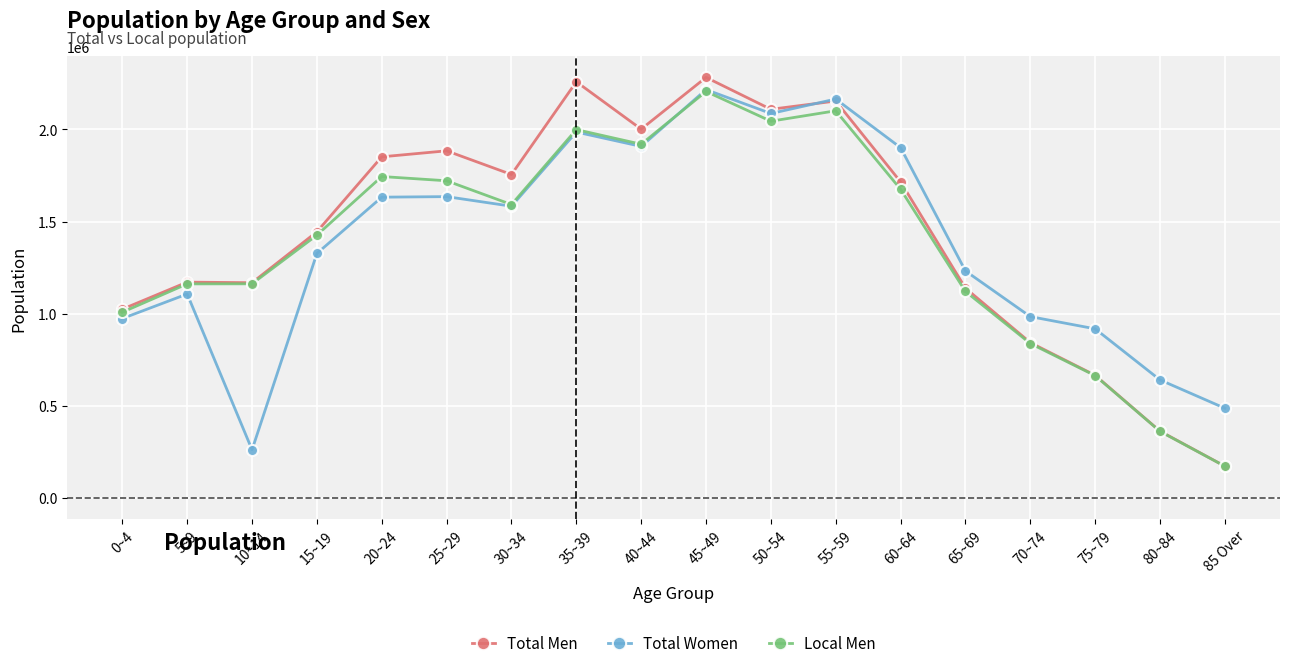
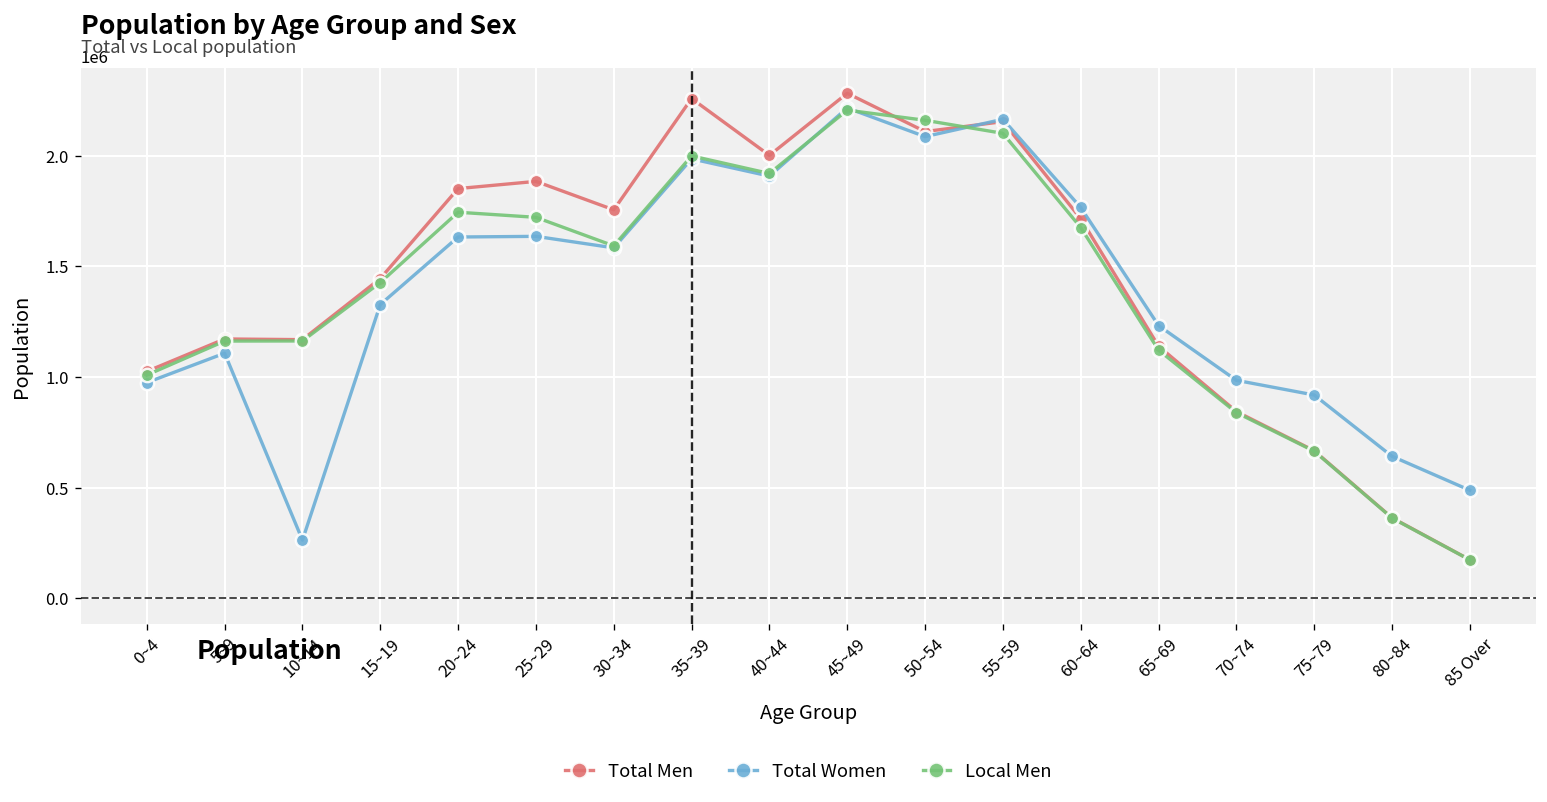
Local Men, 50~54: 2040000 -> 2160000
Total Women, 60~64: 1900000 -> 1770000
